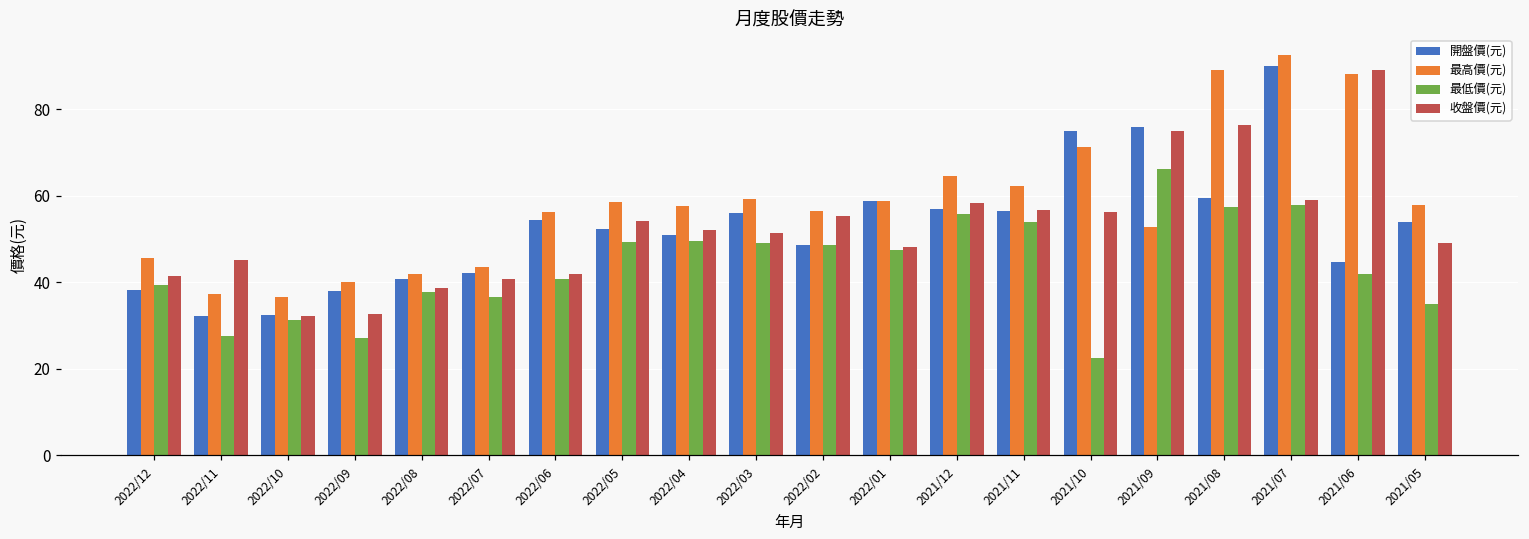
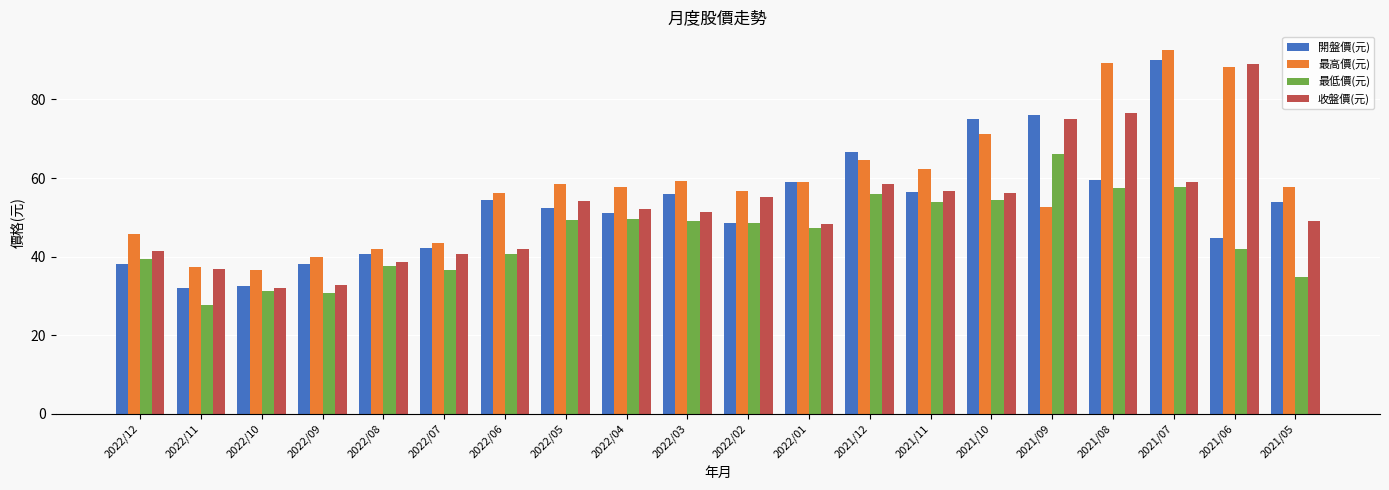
收盤價(元), 2022/11: 45 -> 37
最低價(元), 2022/09: 27 -> 31
開盤價(元), 2021/12: 57 -> 67
最低價(元), 2021/10: 22 -> 54
